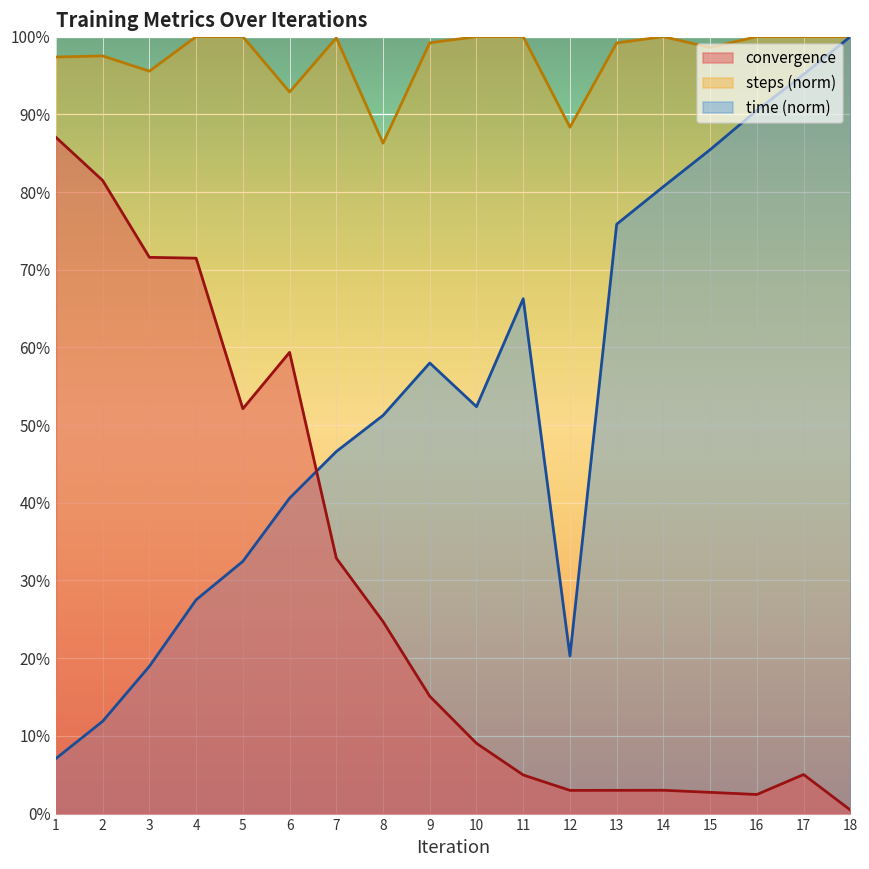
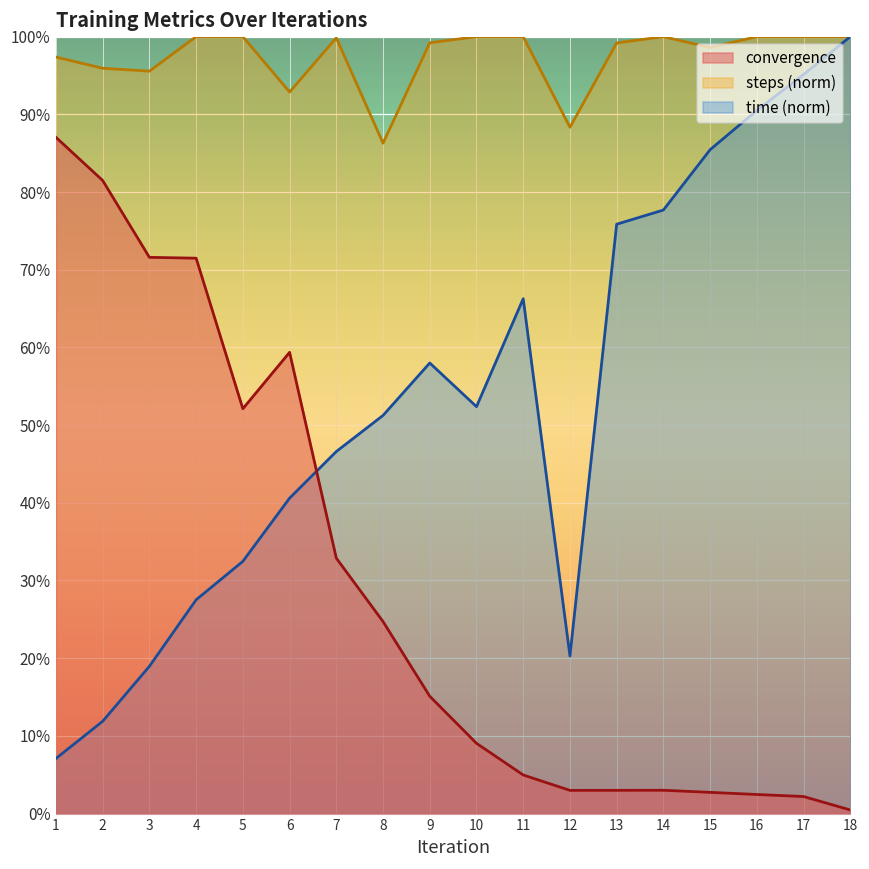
steps (norm), 2: 98% -> 96%
time (norm), 14: 81% -> 78%
convergence, 17: 5% -> 2%
